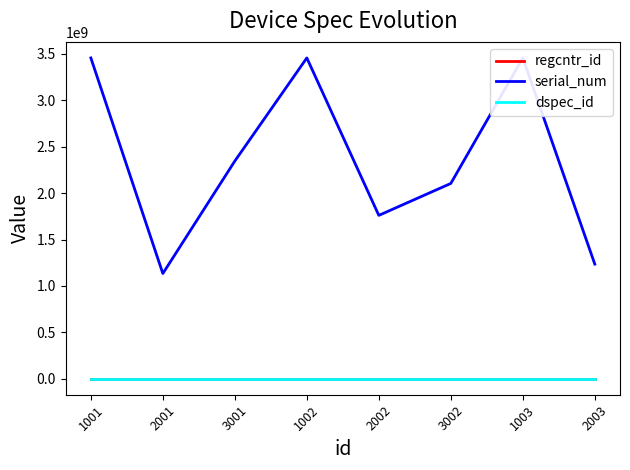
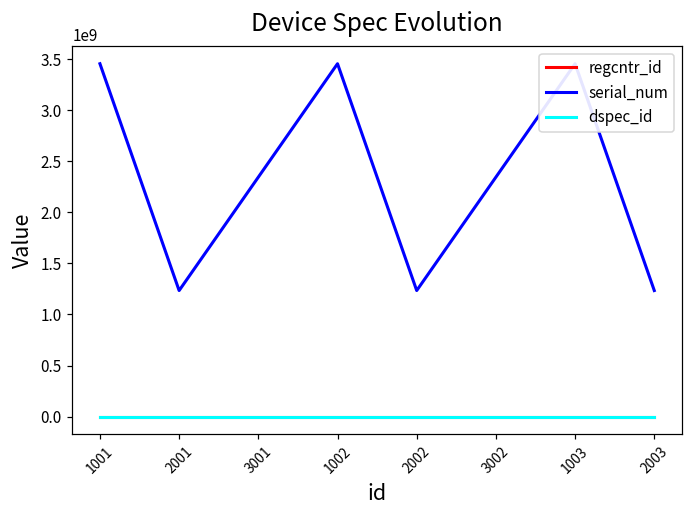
serial_num, 2001: 1100000000 -> 1200000000
serial_num, 2002: 1800000000 -> 1200000000
serial_num, 3002: 2100000000 -> 2300000000
